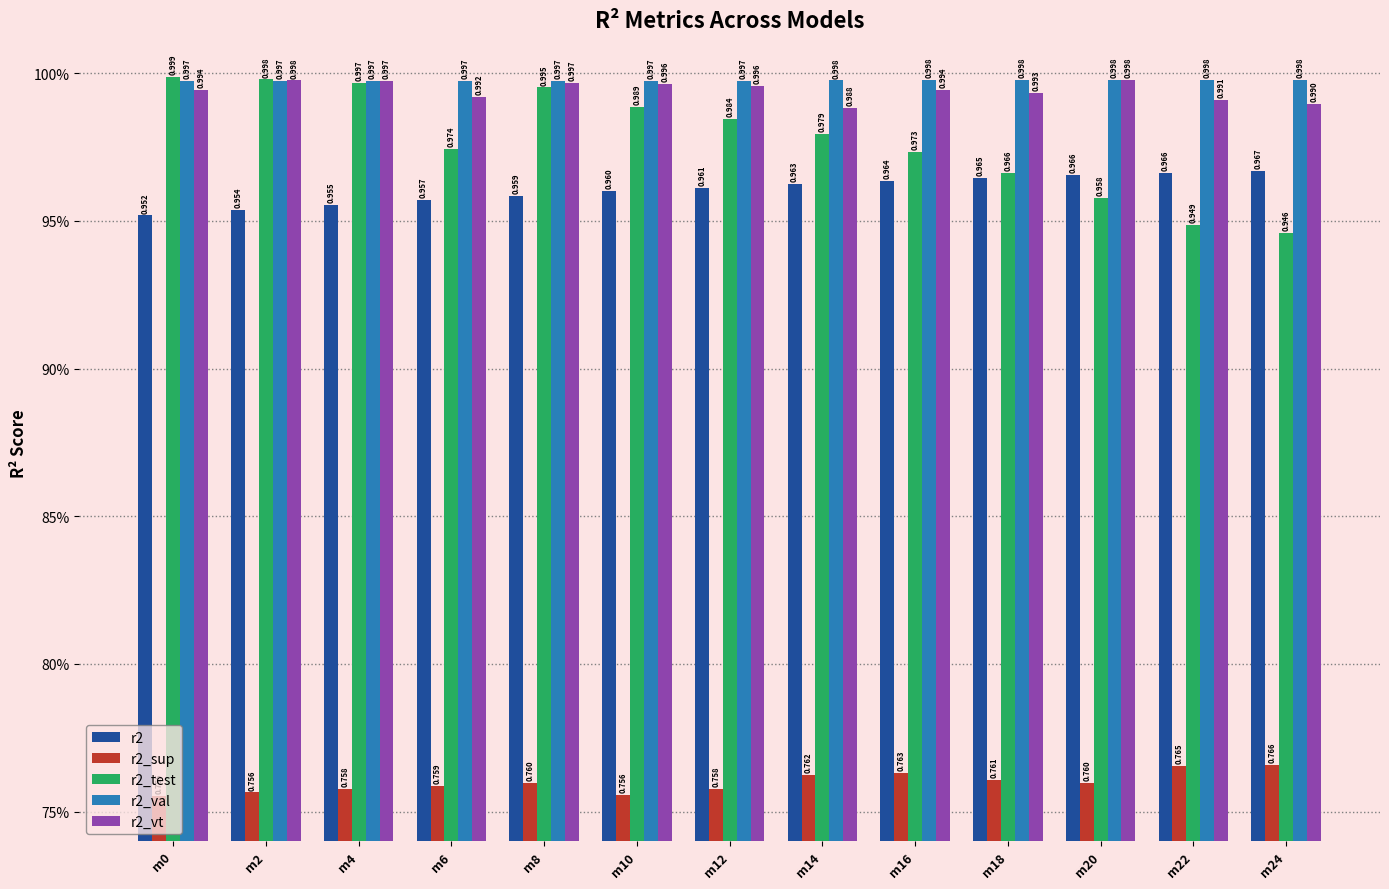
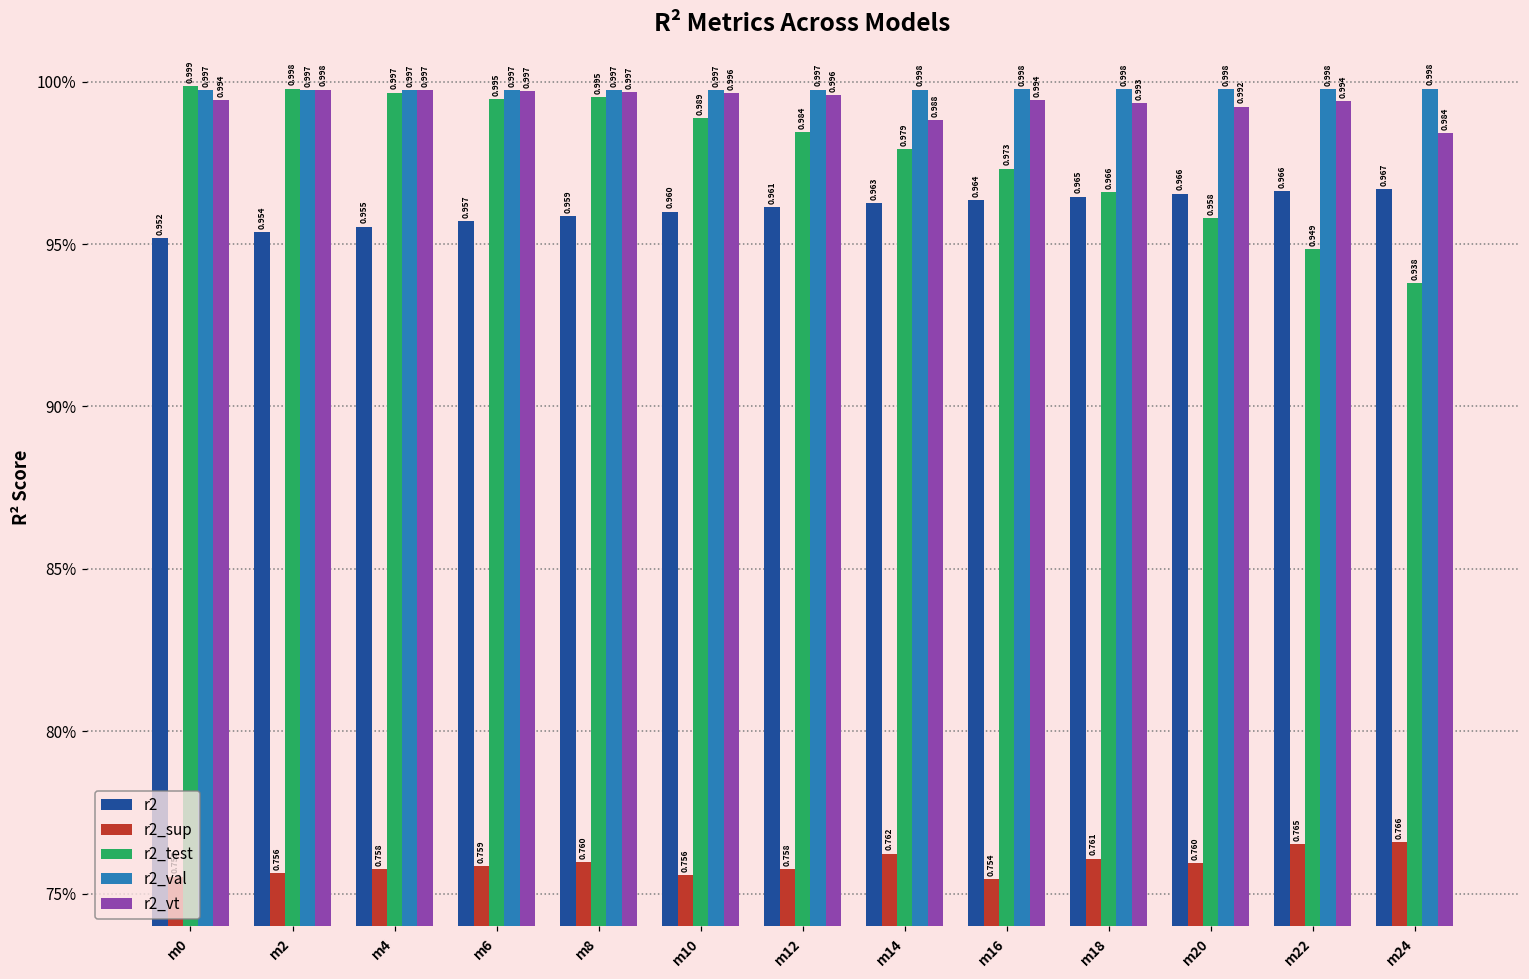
r2_test, m6: 0.974 -> 0.995
r2_vt, m6: 0.992 -> 0.997
r2_sup, m16: 0.763 -> 0.754
r2_vt, m20: 0.998 -> 0.992
r2_vt, m22: 0.991 -> 0.994
r2_test, m24: 0.946 -> 0.938
r2_vt, m24: 0.990 -> 0.984
